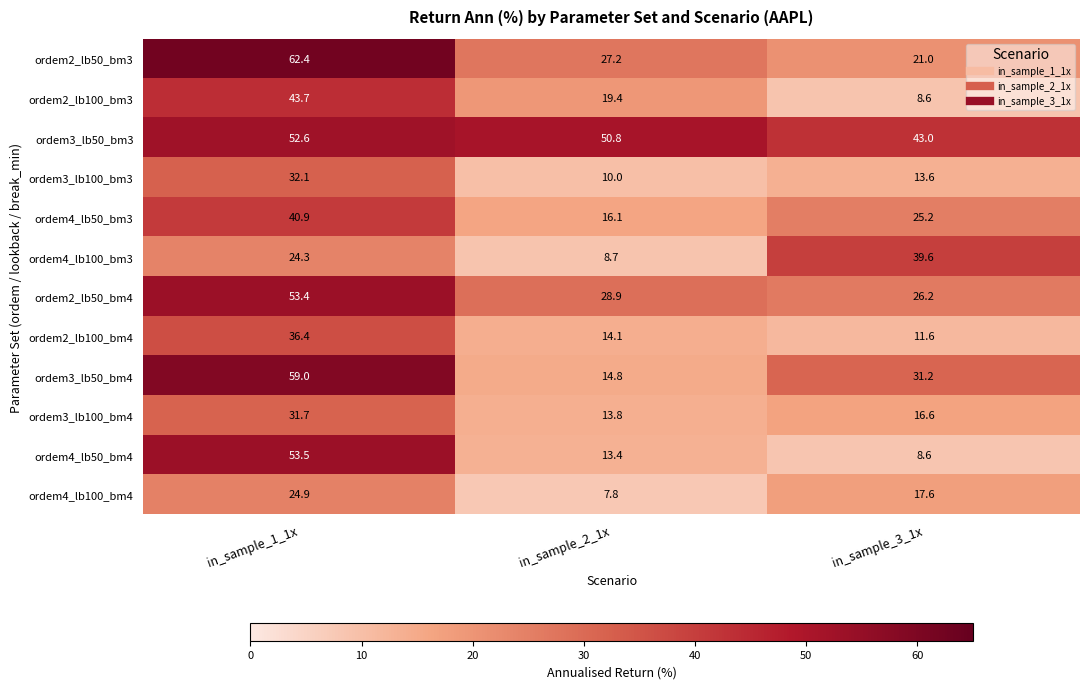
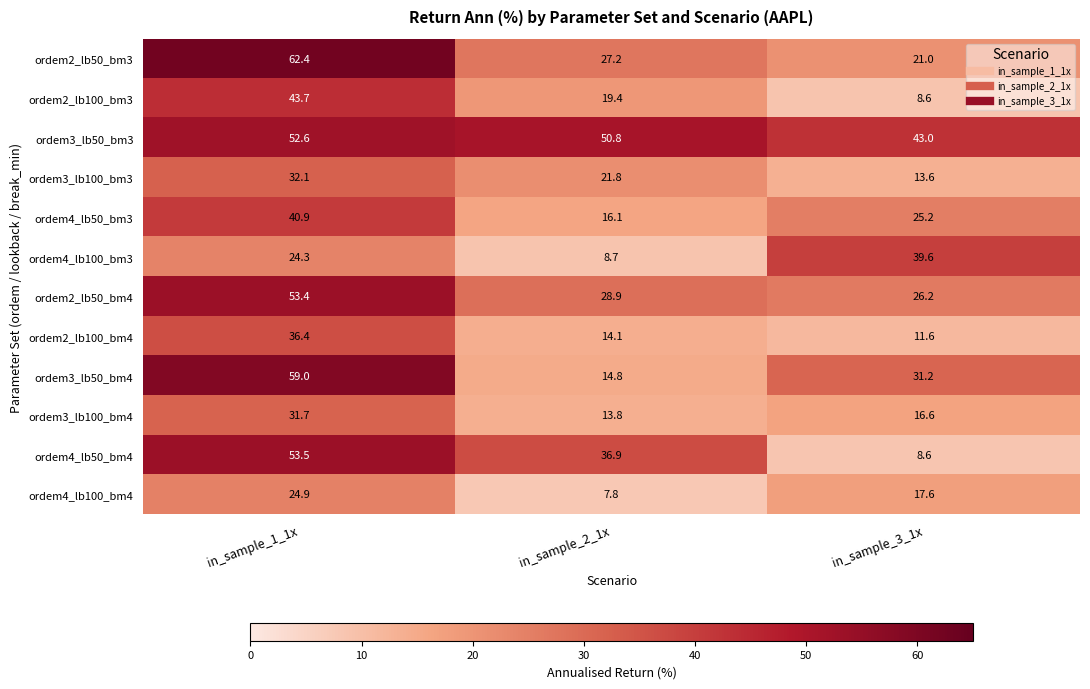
ordem3_lb100_bm3, in_sample_2_1x: 10.0 -> 21.8
ordem4_lb50_bm4, in_sample_2_1x: 13.4 -> 36.9
